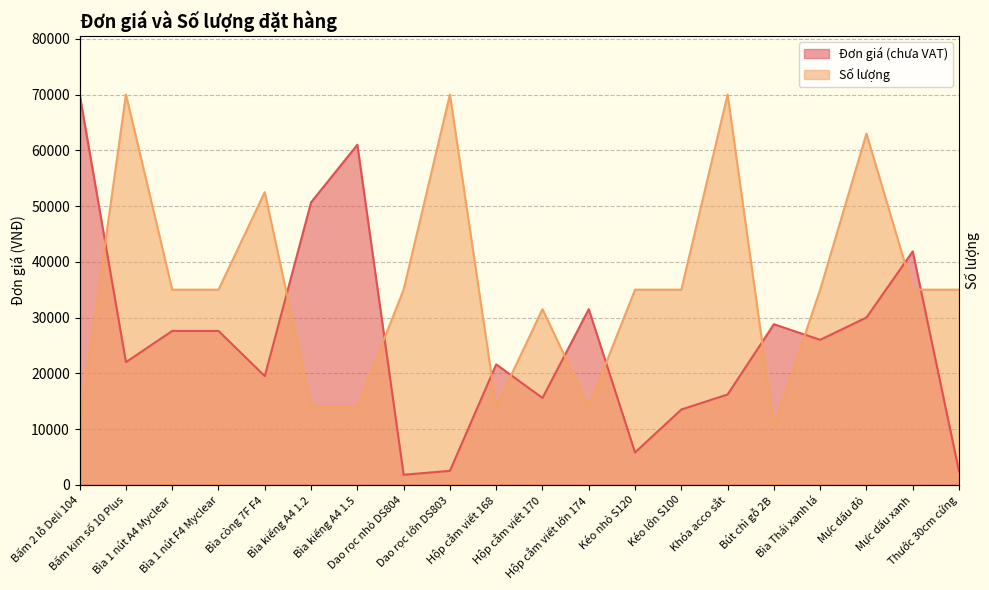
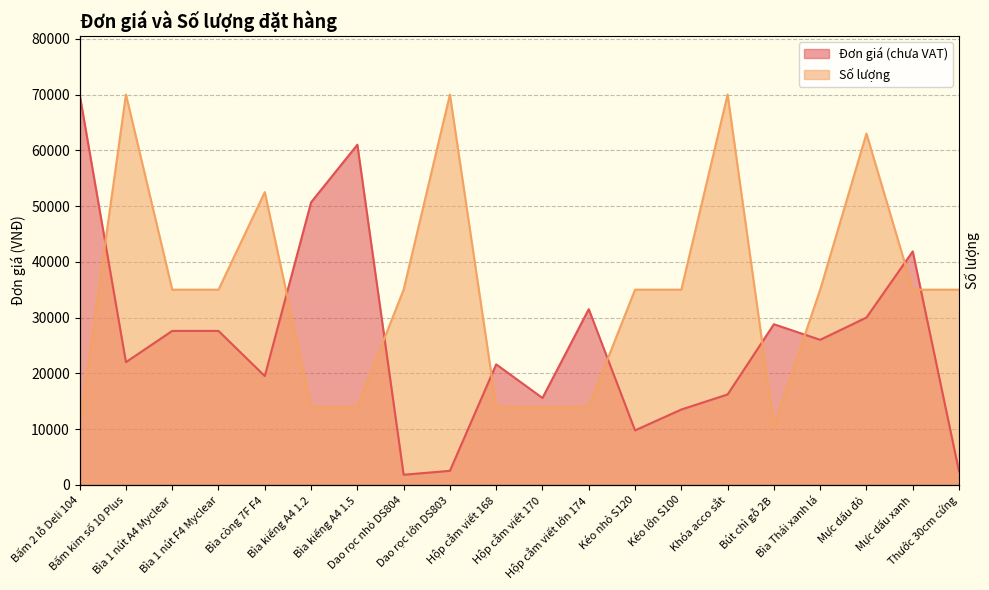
Số lượng, Hộp cắm viết 170: 32000 -> 14000
Đơn giá (chưa VAT), Kéo nhỏ S120: 6000 -> 10000
